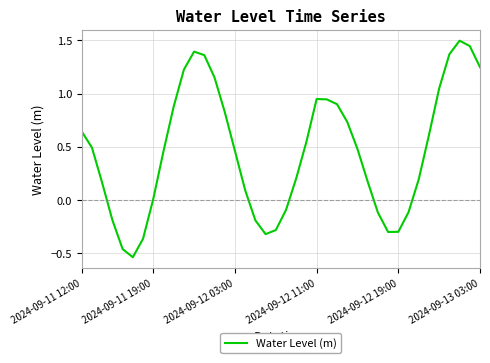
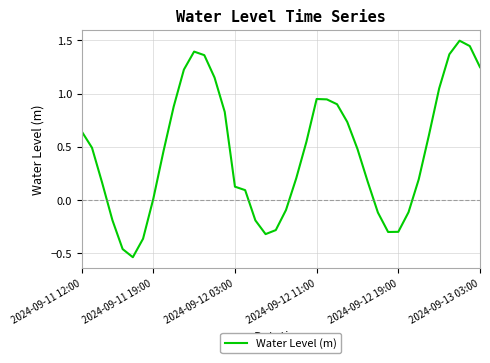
2024-09-12 03:00: 0.46 -> 0.13
